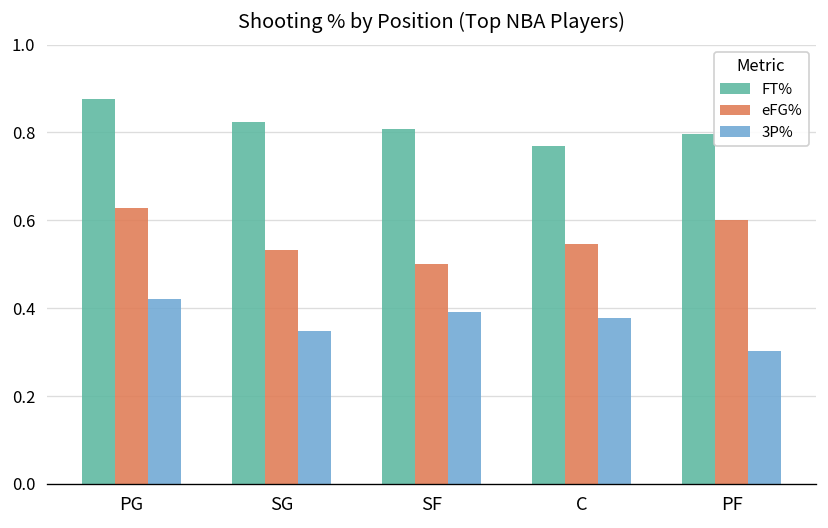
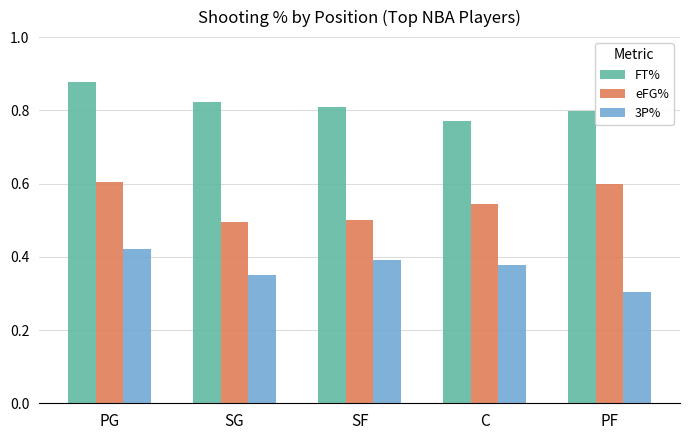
eFG%, PG: 0.63 -> 0.61
eFG%, SG: 0.53 -> 0.49
